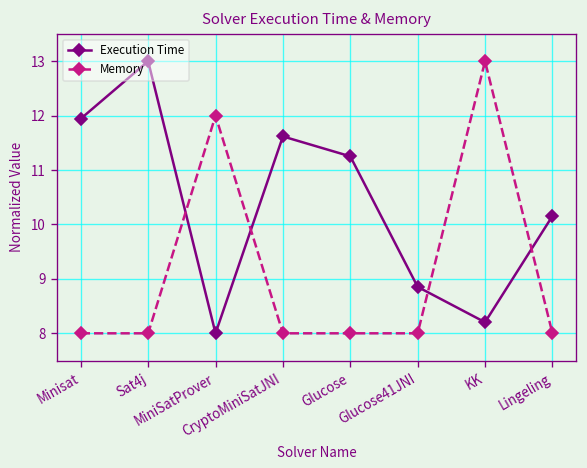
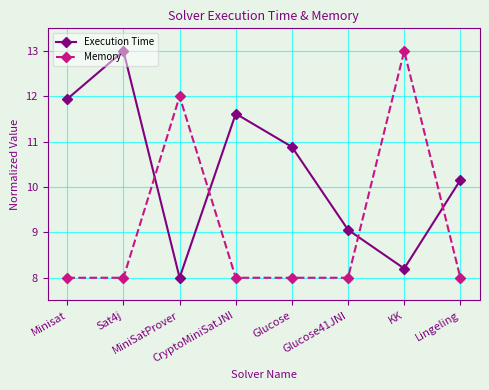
Execution Time, Glucose: 11.3 -> 10.9
Execution Time, Glucose41JNI: 8.9 -> 9.1
